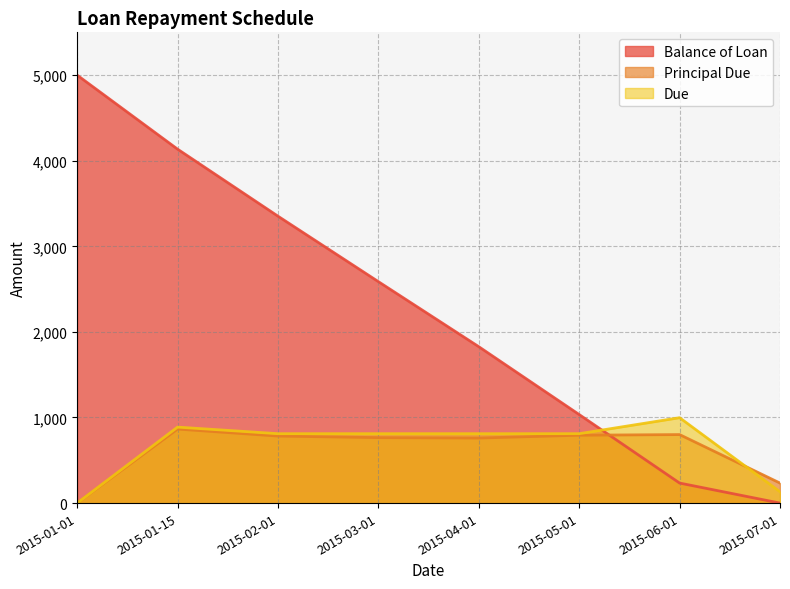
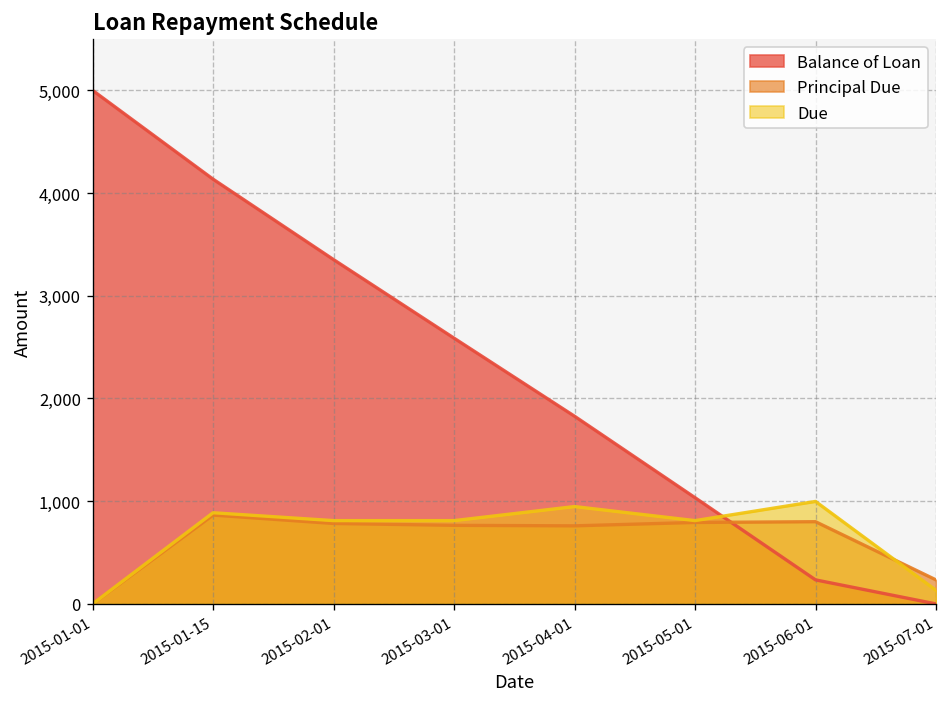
Due, 2015-04-01: 800 -> 900
